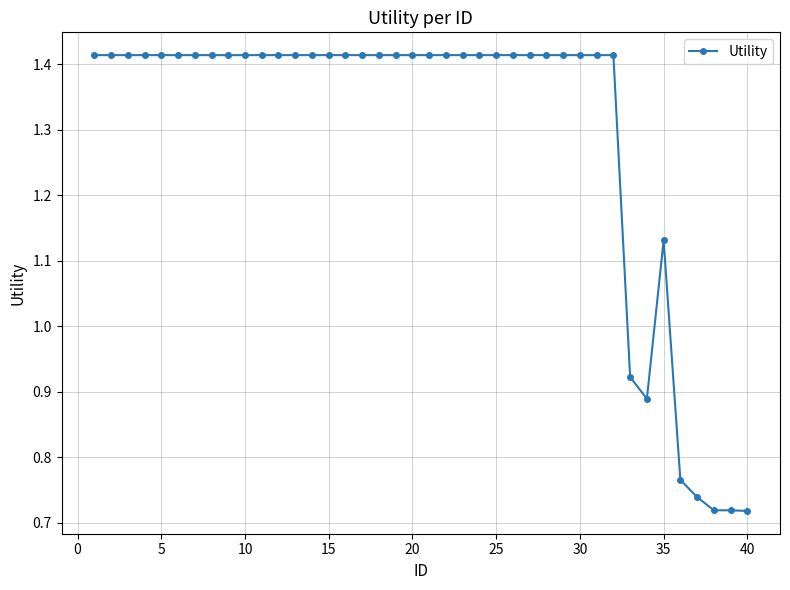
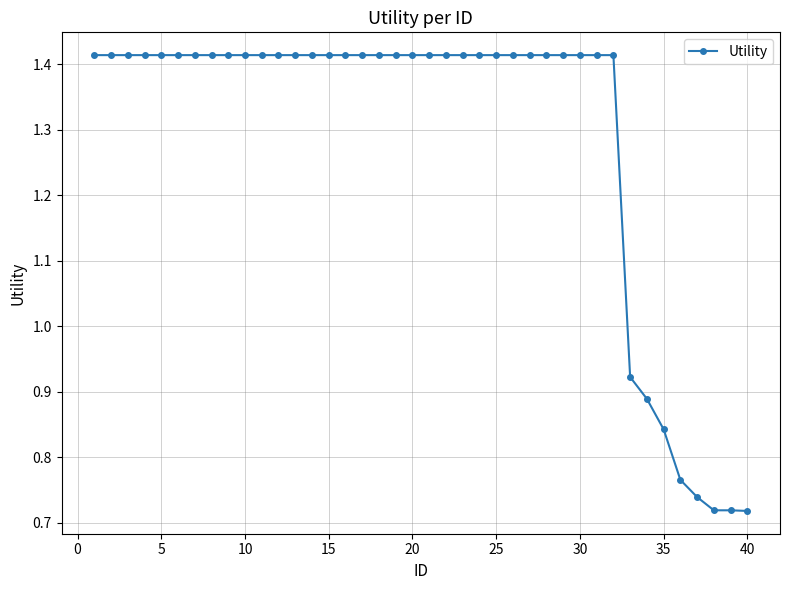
35: 1.13 -> 0.84
